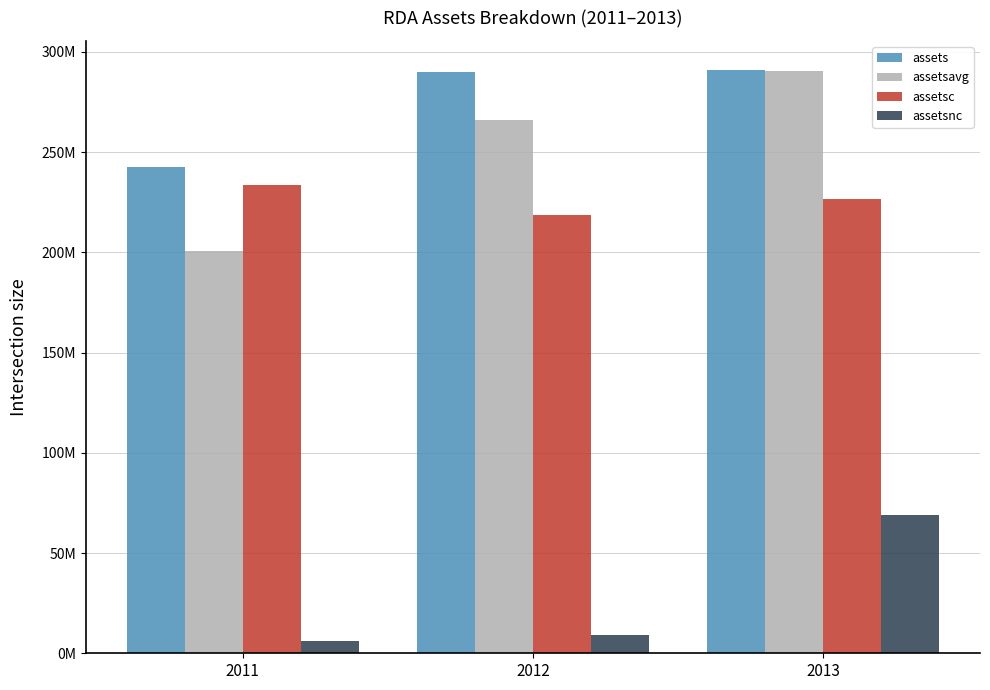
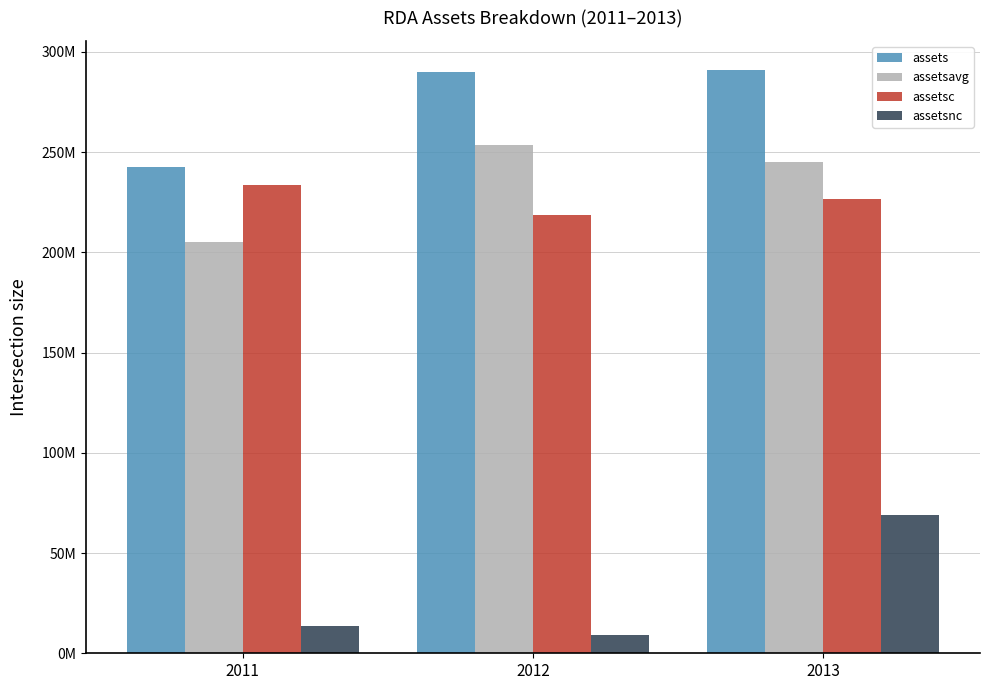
assetsavg, 2011: 201000000 -> 205000000
assetsnc, 2011: 6000000 -> 14000000
assetsavg, 2012: 266000000 -> 253000000
assetsavg, 2013: 290000000 -> 245000000
